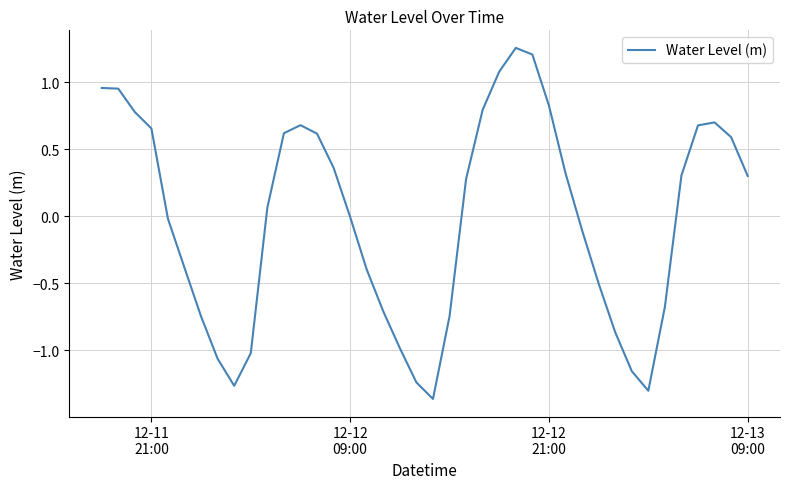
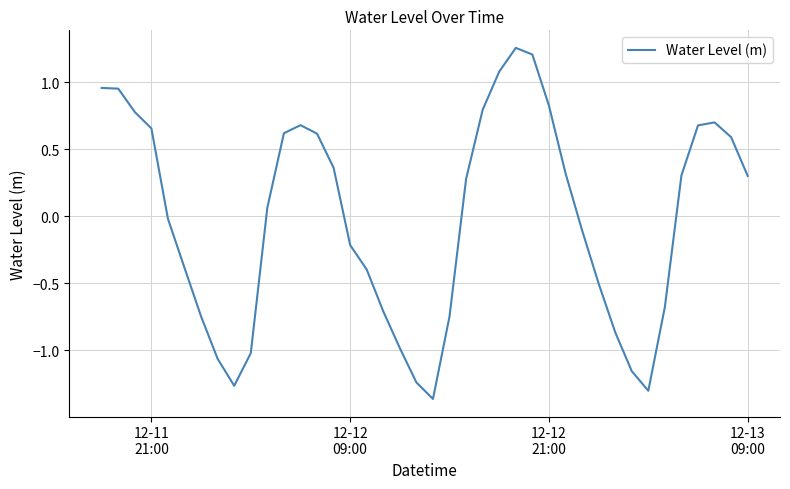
12-12 09:00: -0.01 -> -0.22
